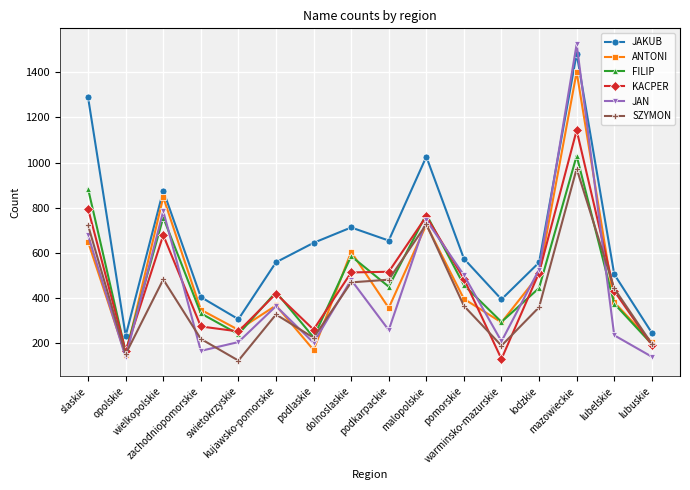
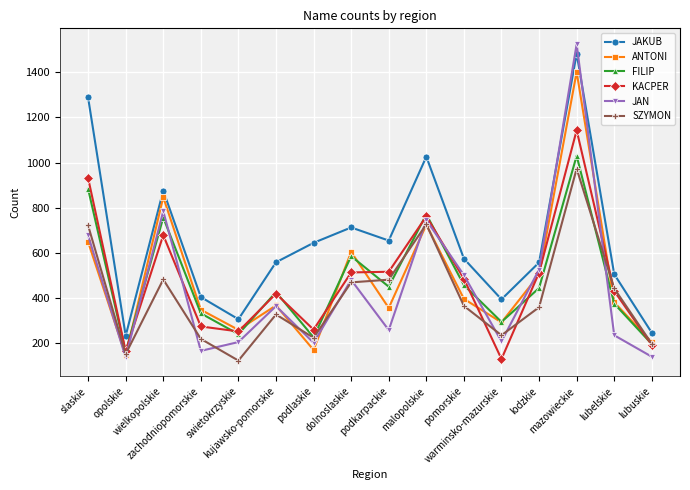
KACPER, slaskie: 800 -> 930
SZYMON, warminsko-mazurskie: 190 -> 240
